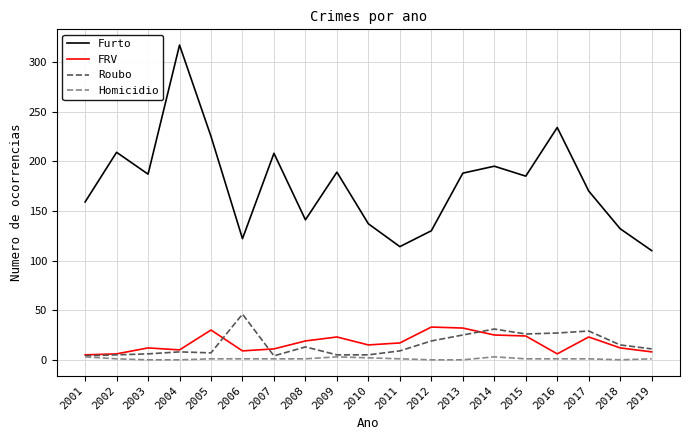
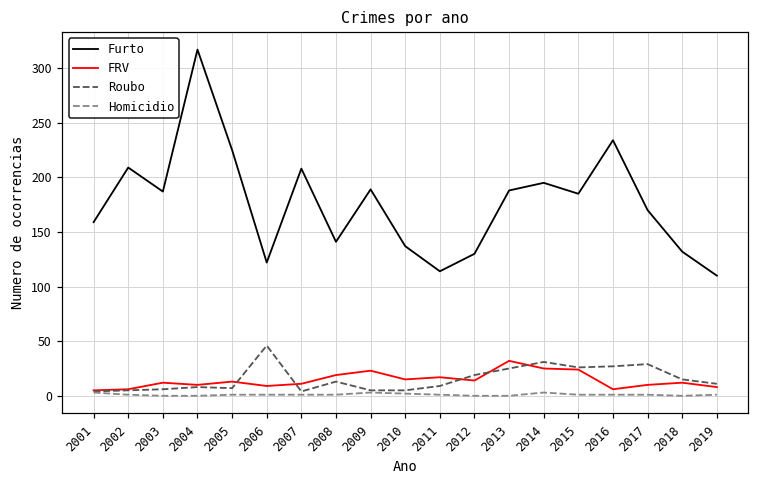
FRV, 2005: 30 -> 10
FRV, 2012: 30 -> 10
FRV, 2017: 20 -> 10
